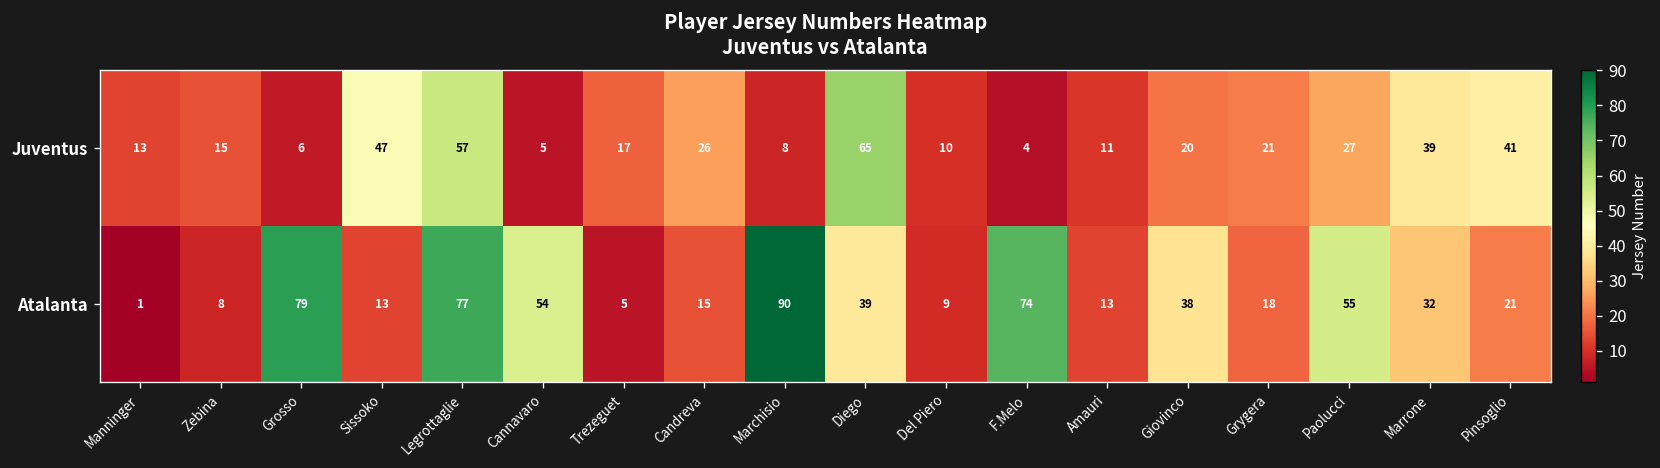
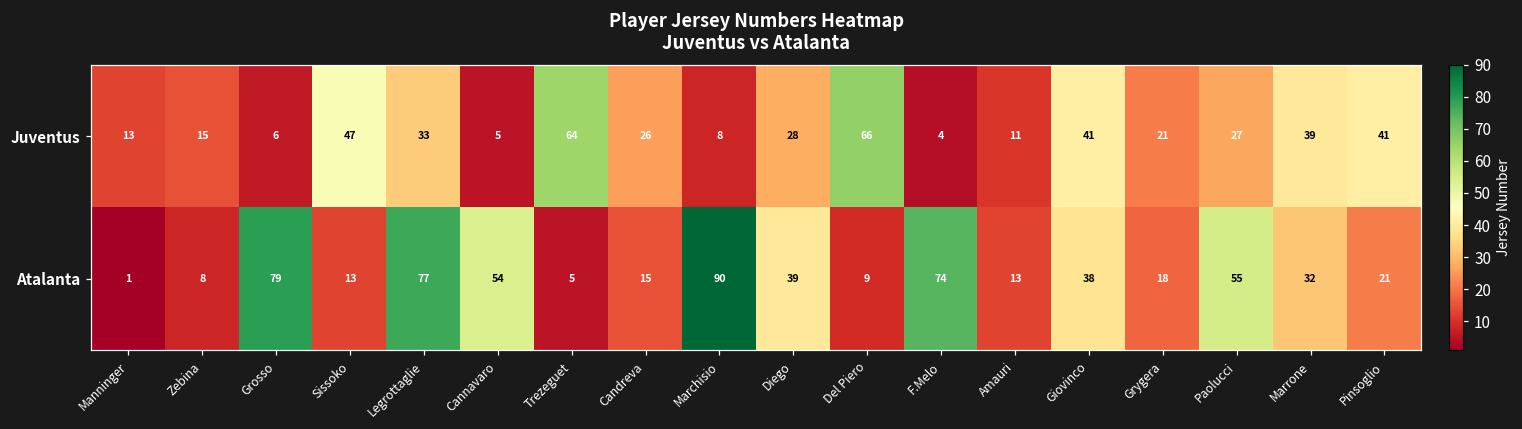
Juventus, Legrottaglie: 57 -> 33
Juventus, Trezeguet: 17 -> 64
Juventus, Diego: 65 -> 28
Juventus, Del Piero: 10 -> 66
Juventus, Giovinco: 20 -> 41
